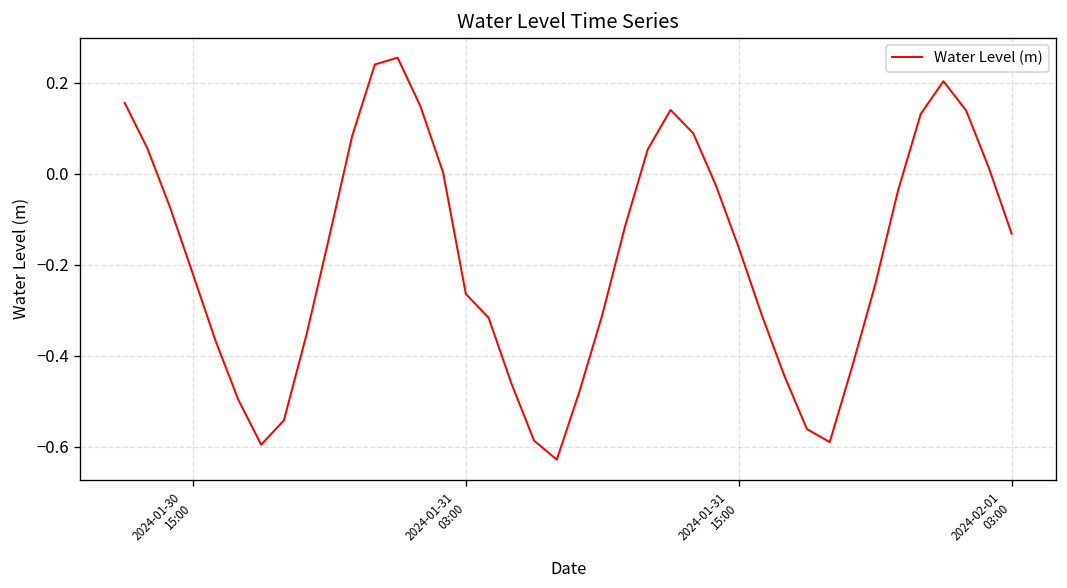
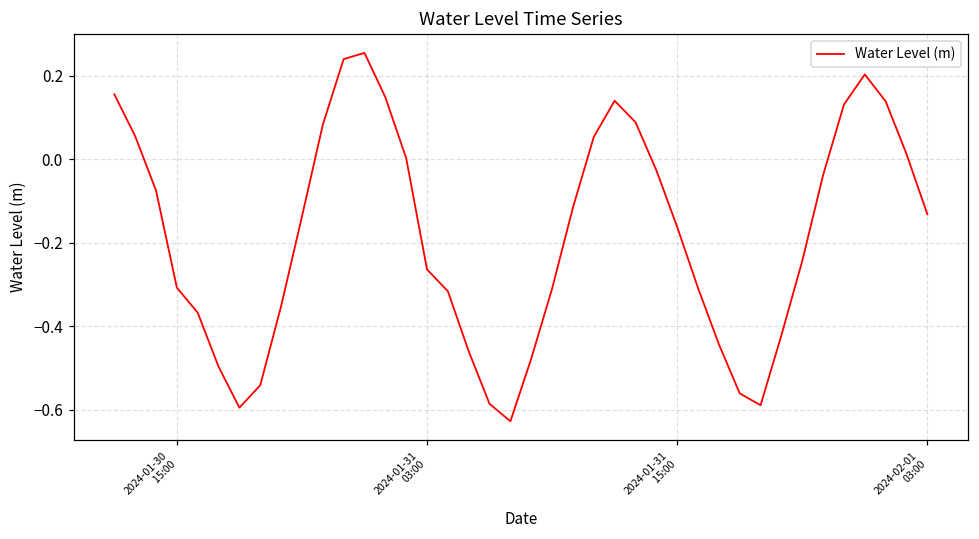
2024-01-30 15:00: -0.22 -> -0.31
